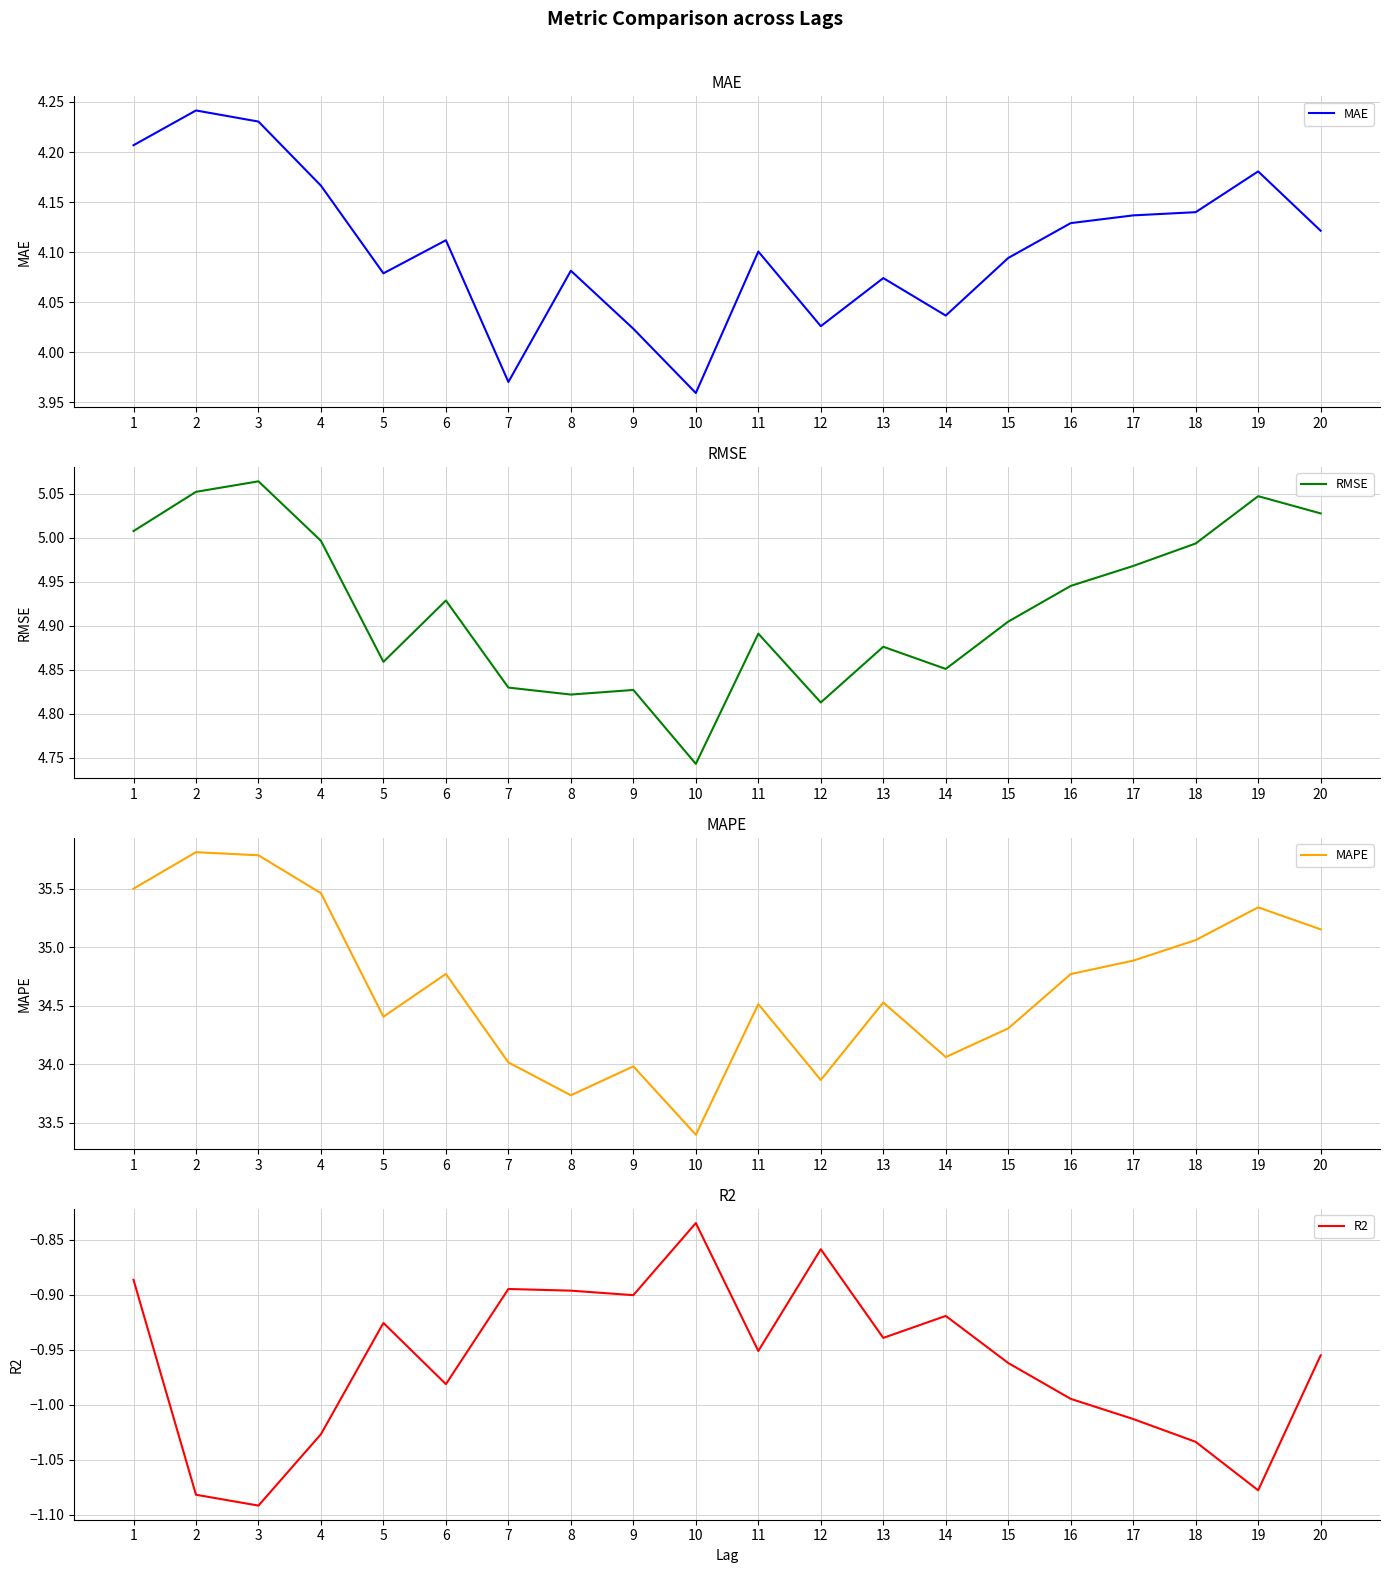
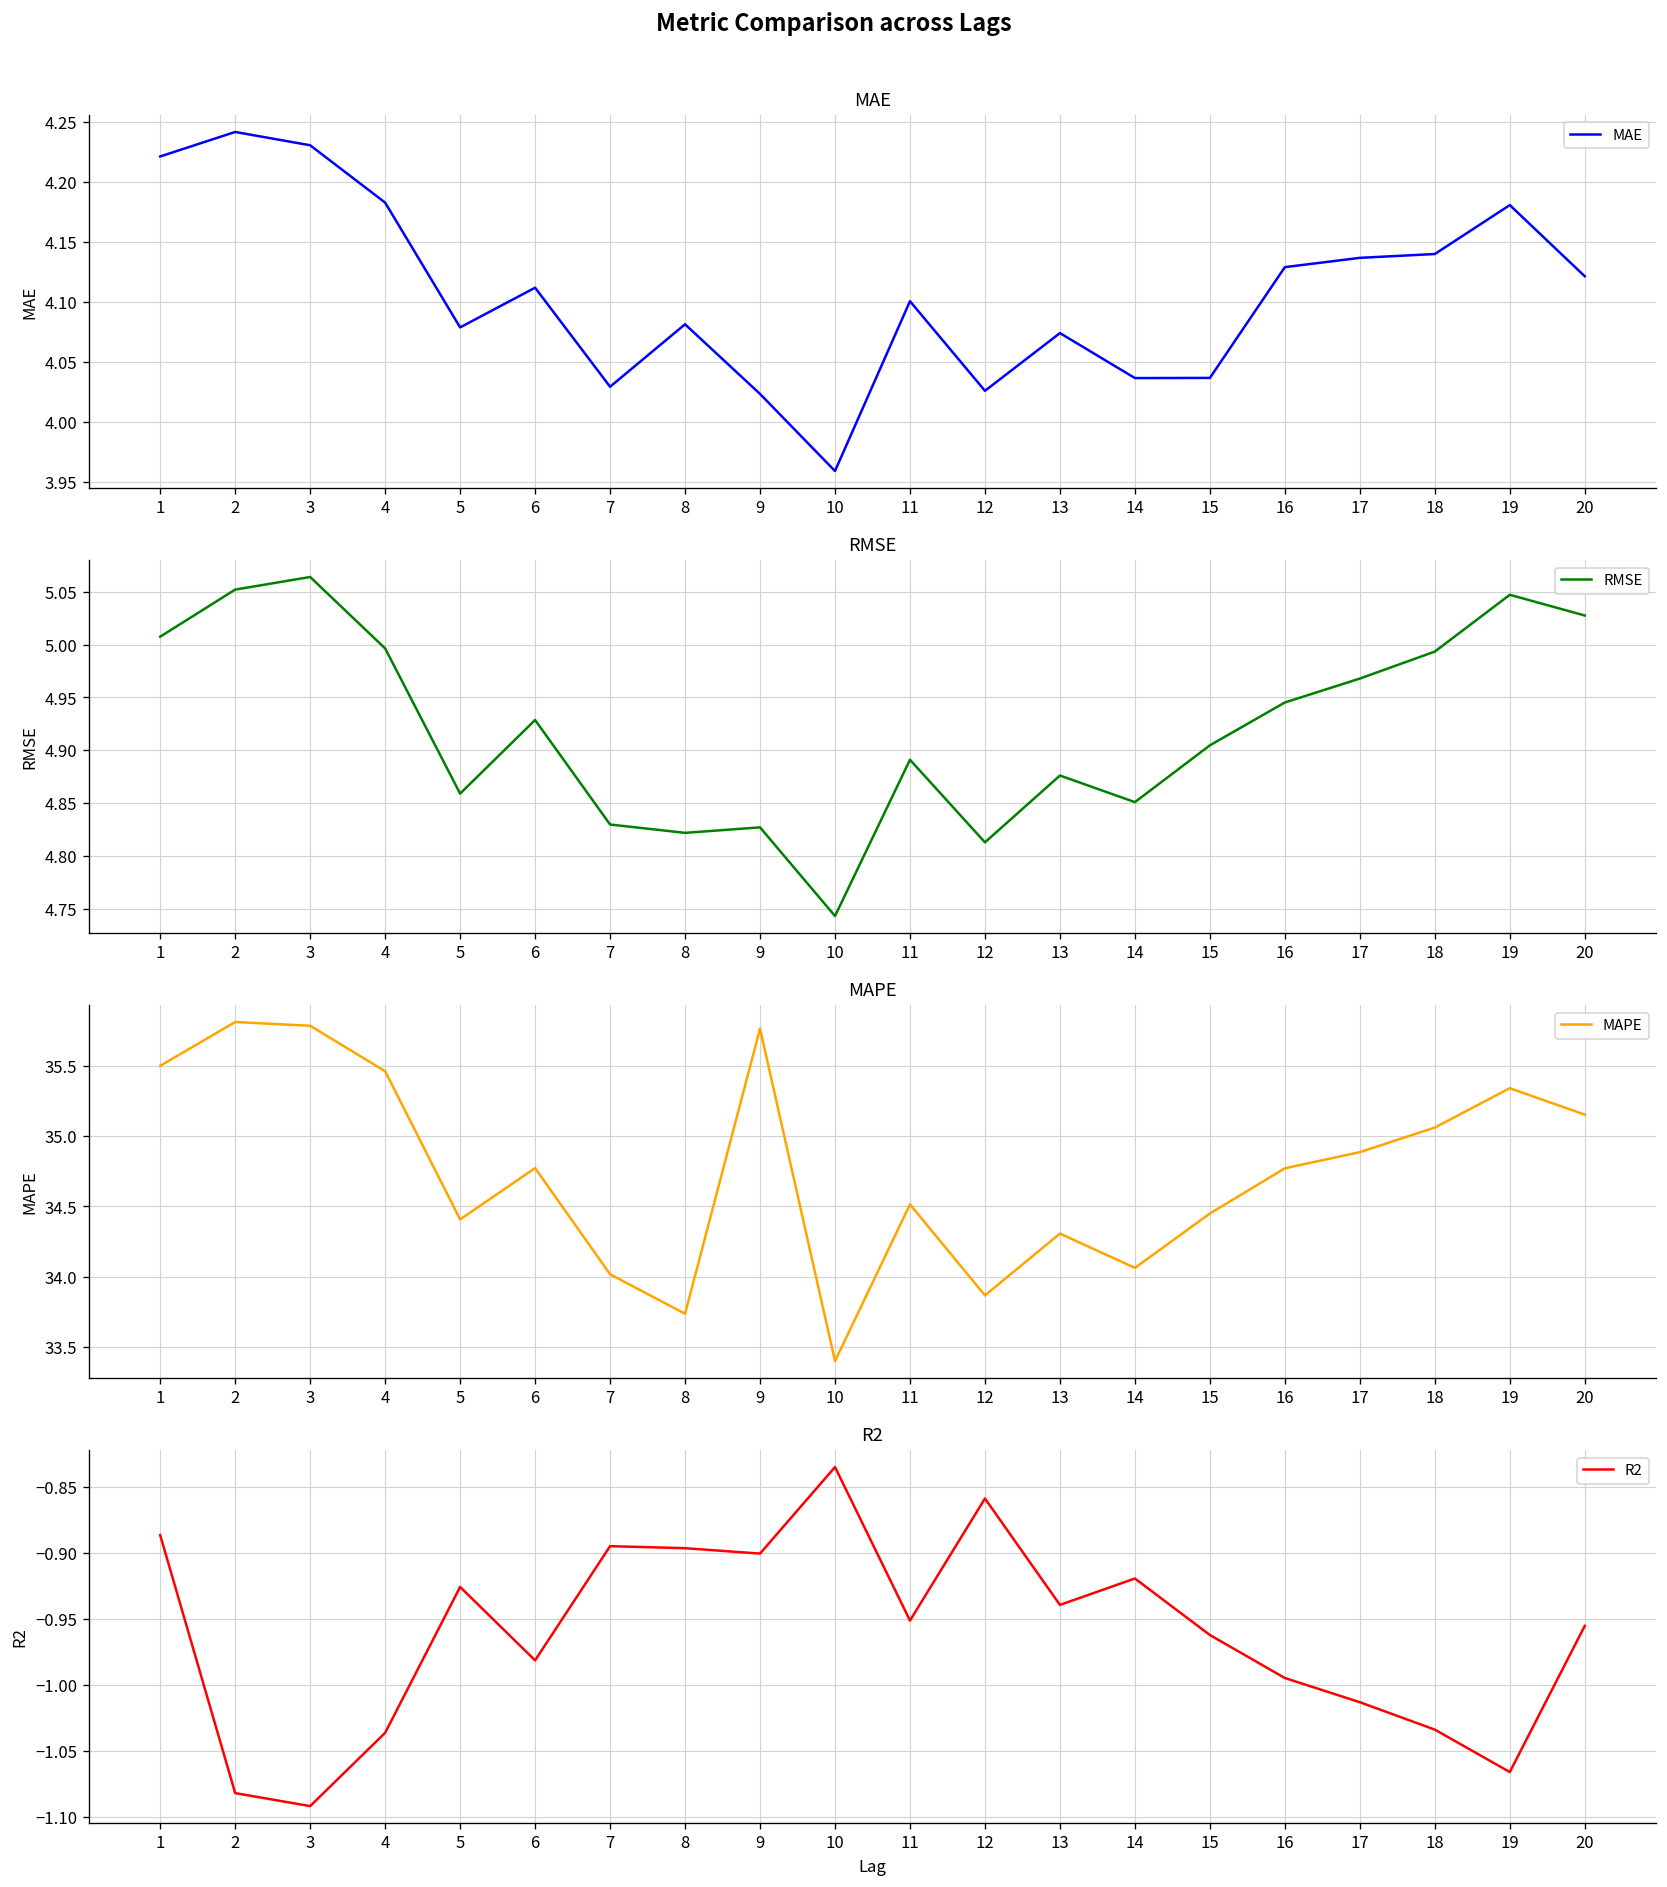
MAE, 1: 4.207 -> 4.221
MAE, 4: 4.166 -> 4.183
MAE, 7: 3.970 -> 4.029
MAE, 15: 4.094 -> 4.037
MAPE, 9: 33.98 -> 35.77
MAPE, 13: 34.53 -> 34.31
MAPE, 15: 34.31 -> 34.45
R2, 4: -1.027 -> -1.036
R2, 19: -1.078 -> -1.066
